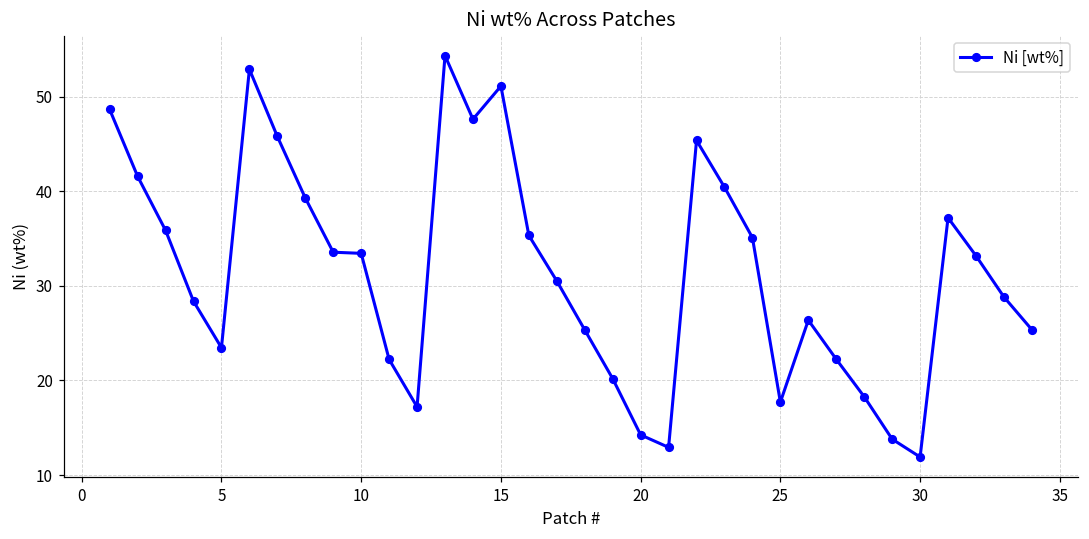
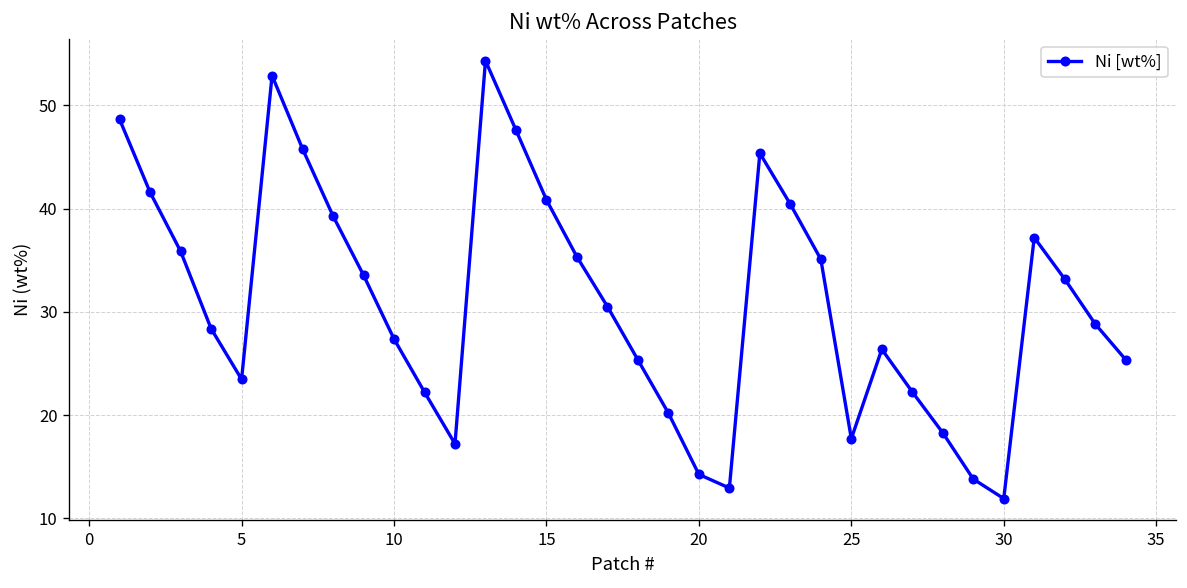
10: 33 -> 27
15: 51 -> 41
